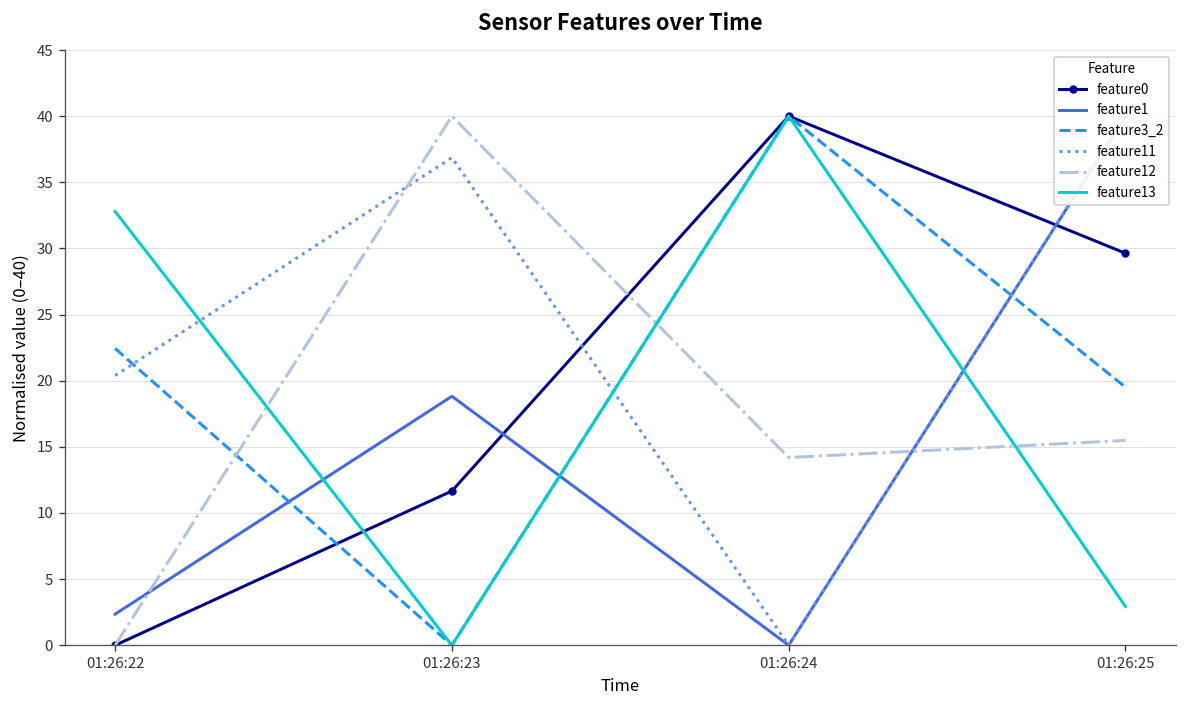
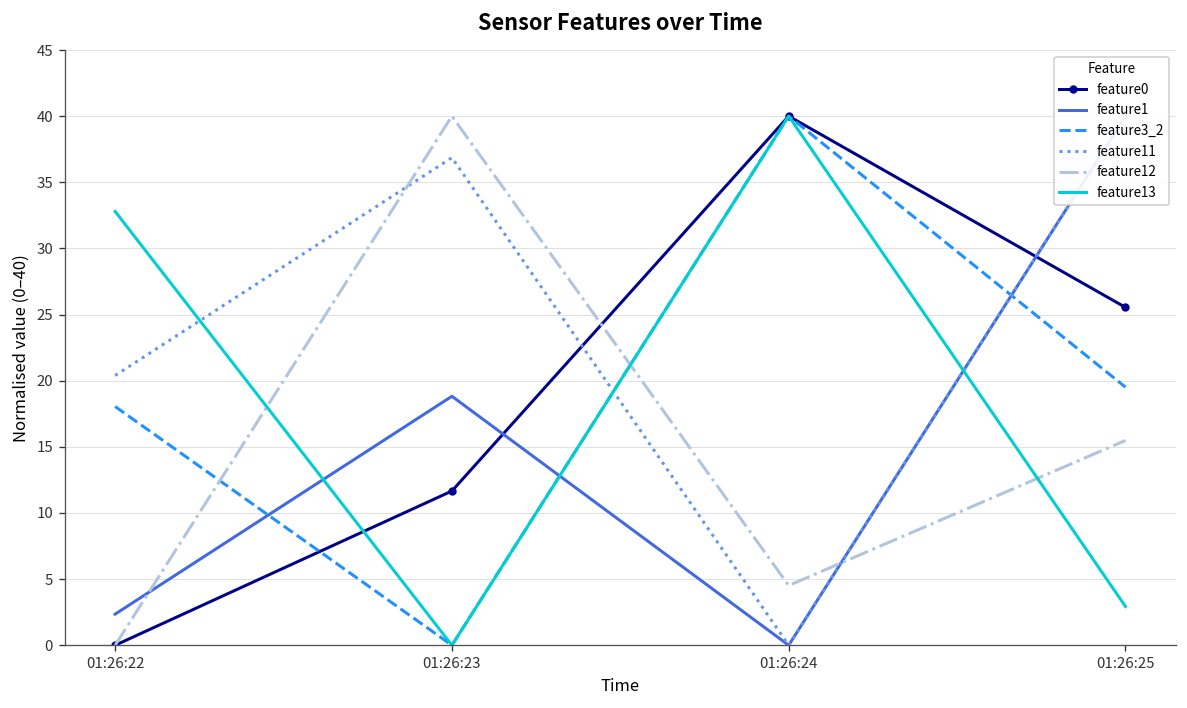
feature3_2, 01:26:22: 22.4 -> 18.0
feature12, 01:26:24: 14.2 -> 4.5
feature0, 01:26:25: 29.6 -> 25.5
